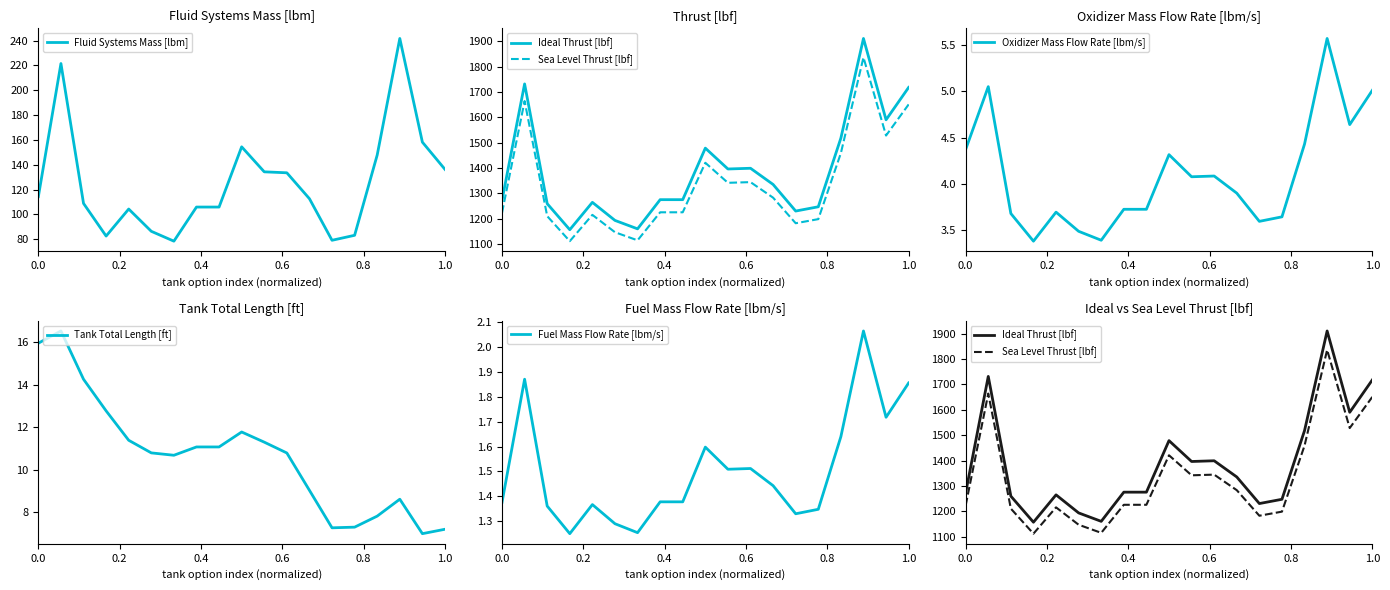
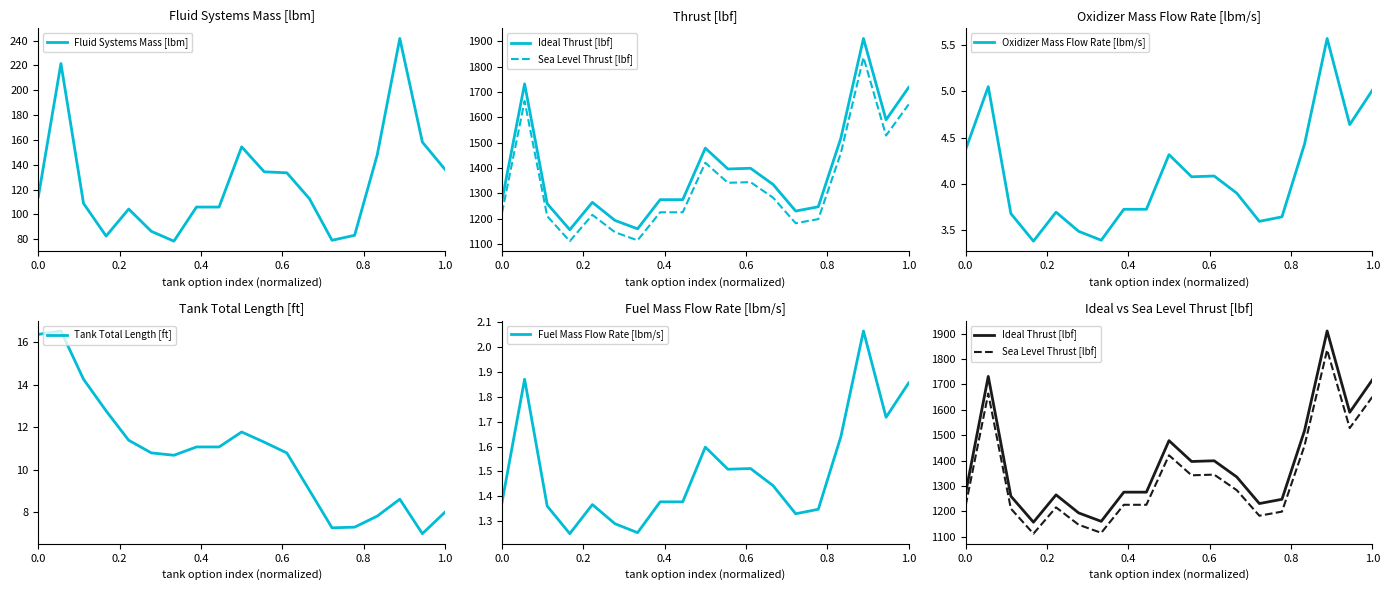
Tank Total Length [ft], 0.0: 16.0 -> 16.4
Tank Total Length [ft], 1.0: 7.2 -> 8.0
